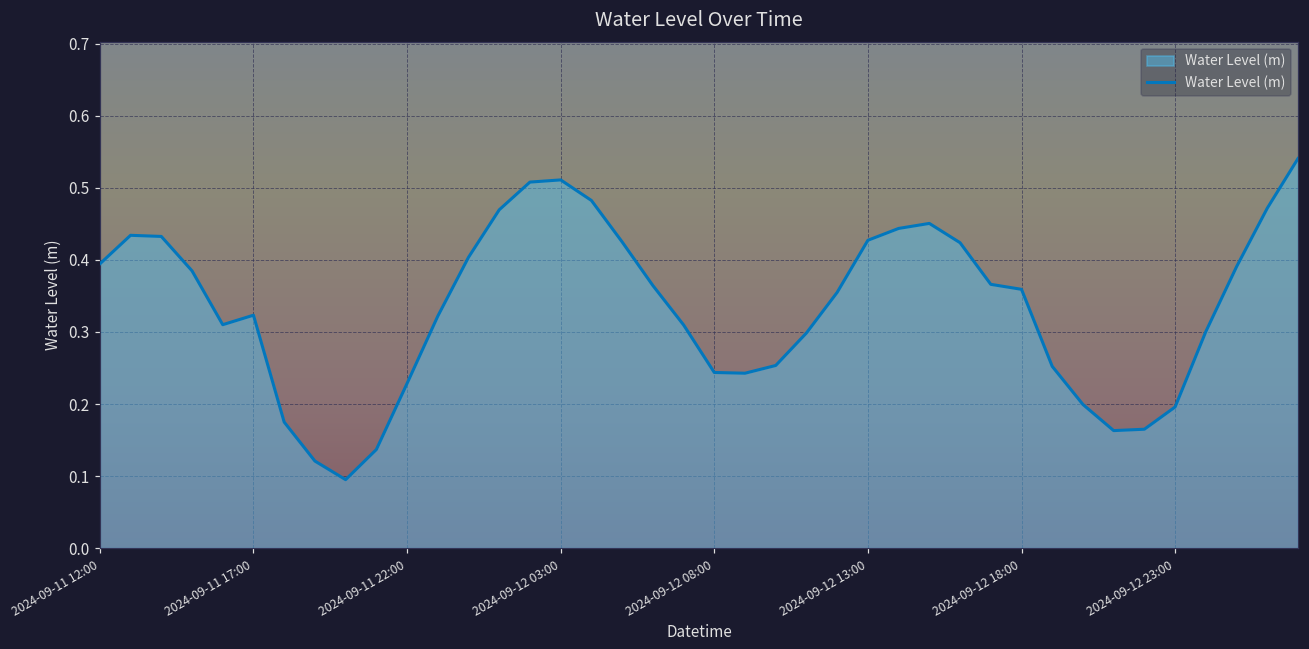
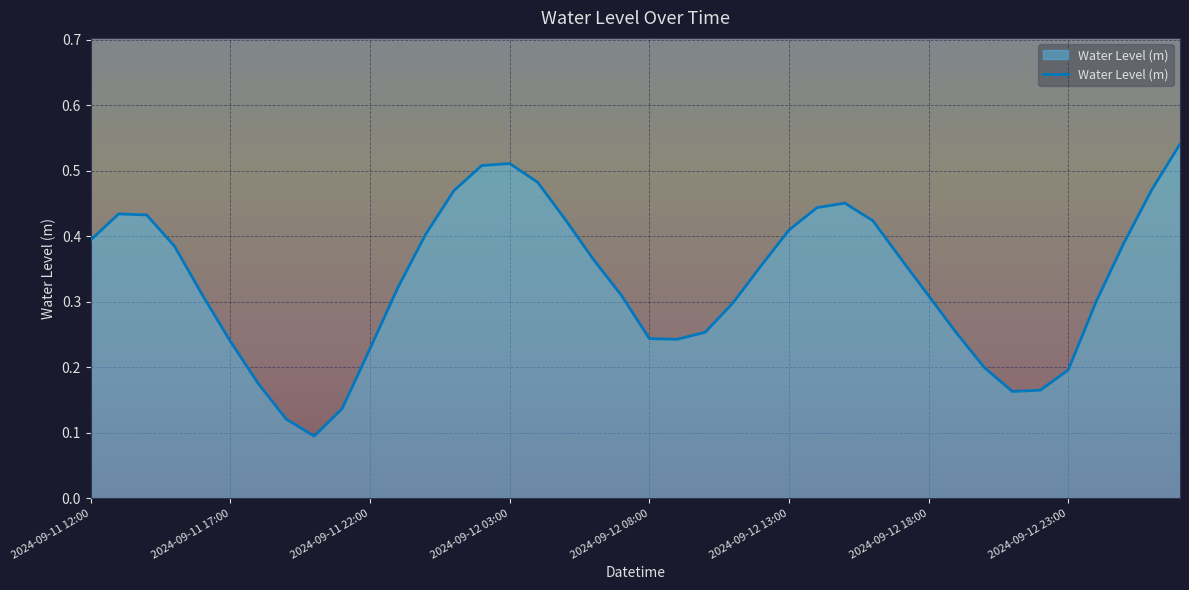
2024-09-11 17:00: 0.32 -> 0.24
2024-09-12 13:00: 0.43 -> 0.41
2024-09-12 18:00: 0.36 -> 0.31
